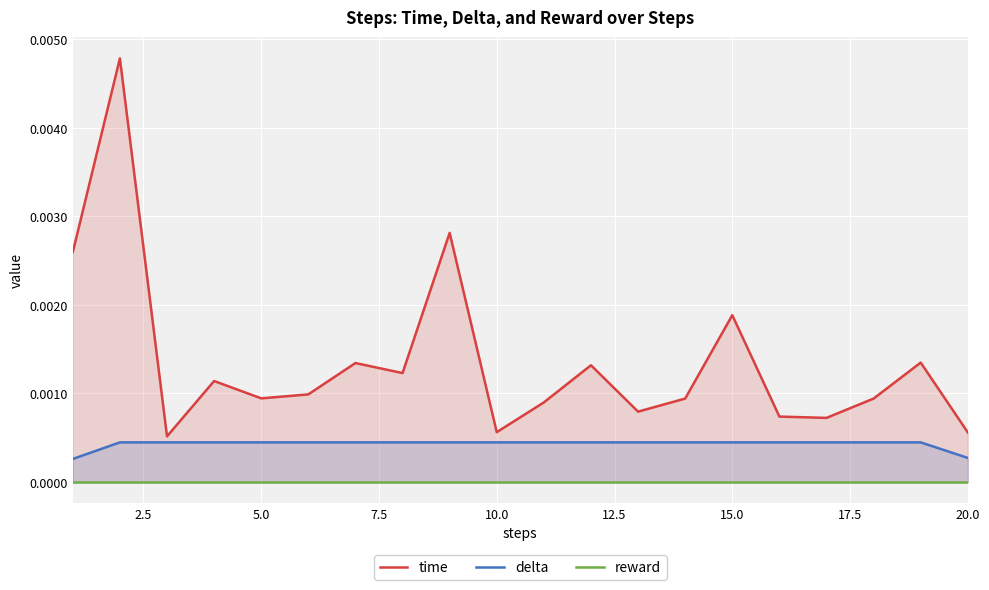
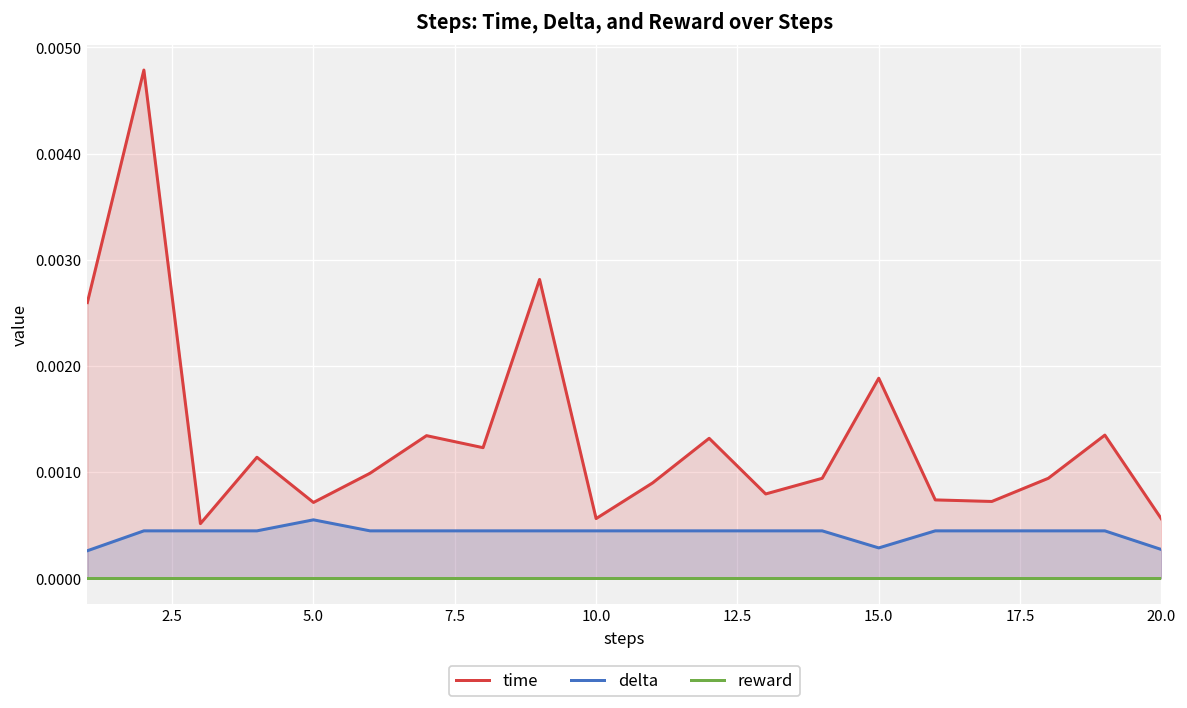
time, 5.0: 0.0009 -> 0.0007
delta, 5.0: 0.0004 -> 0.0006
delta, 15.0: 0.0004 -> 0.0003
